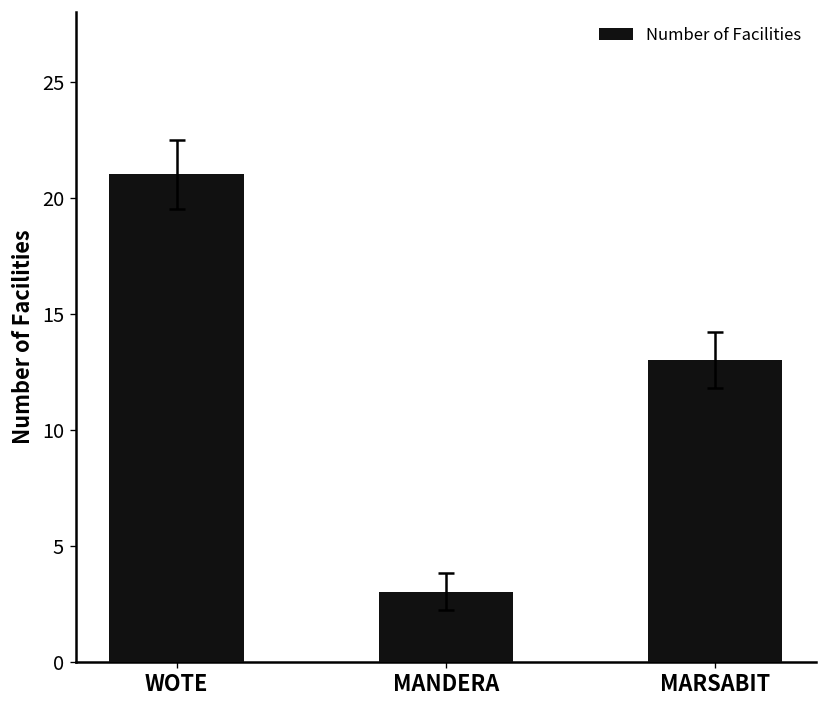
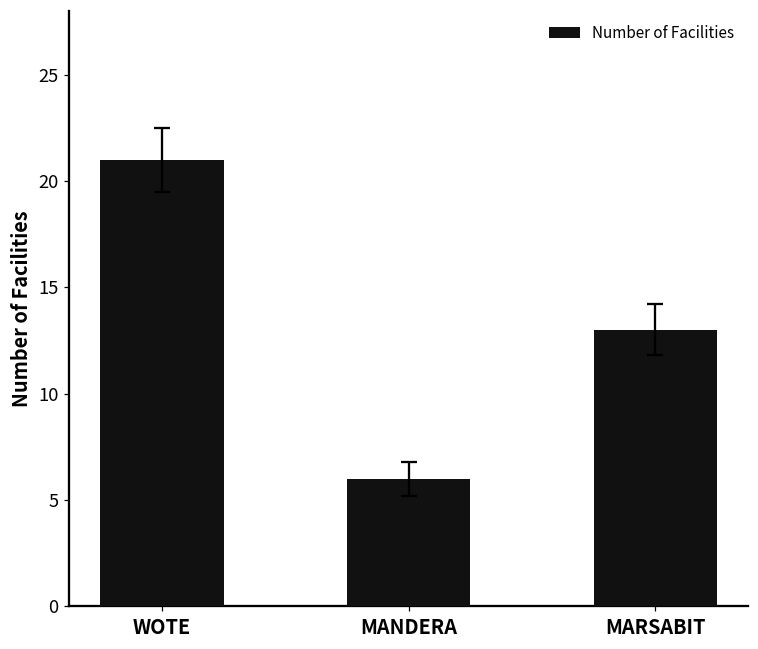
Number of Facilities, MANDERA: 3 -> 6
